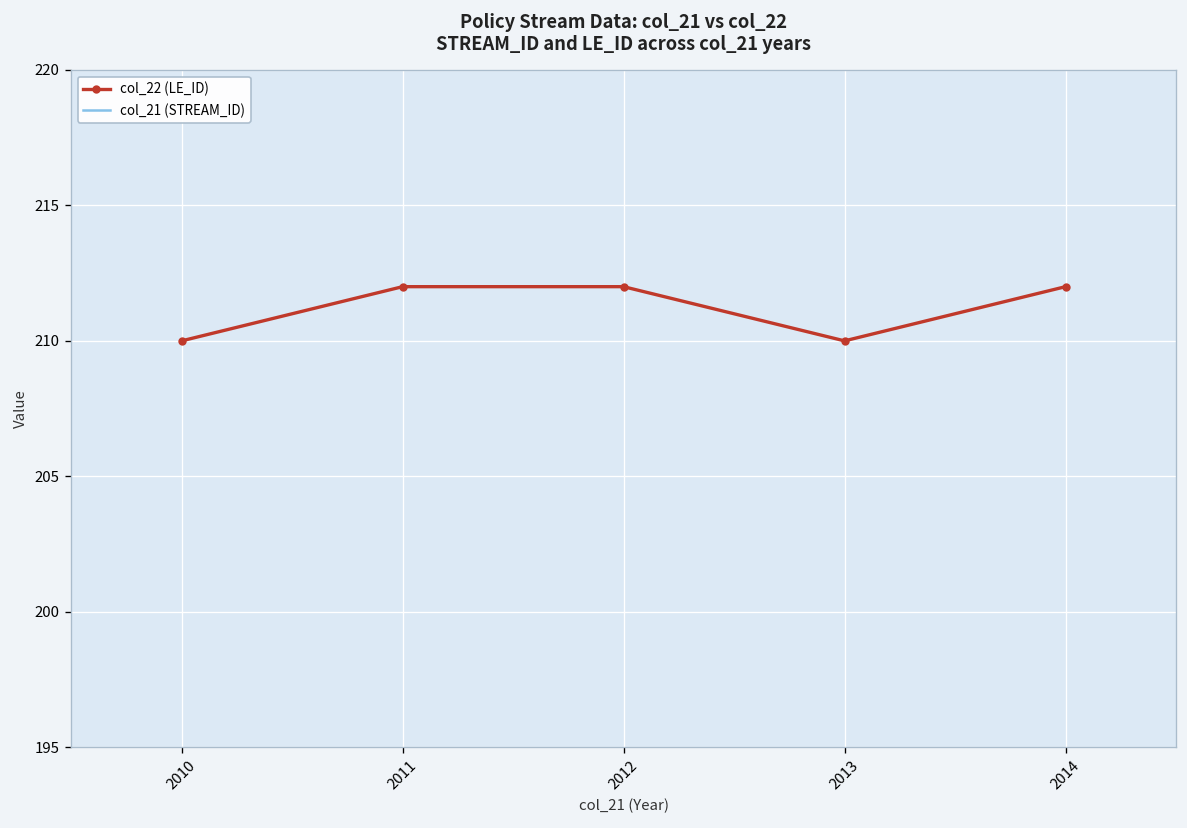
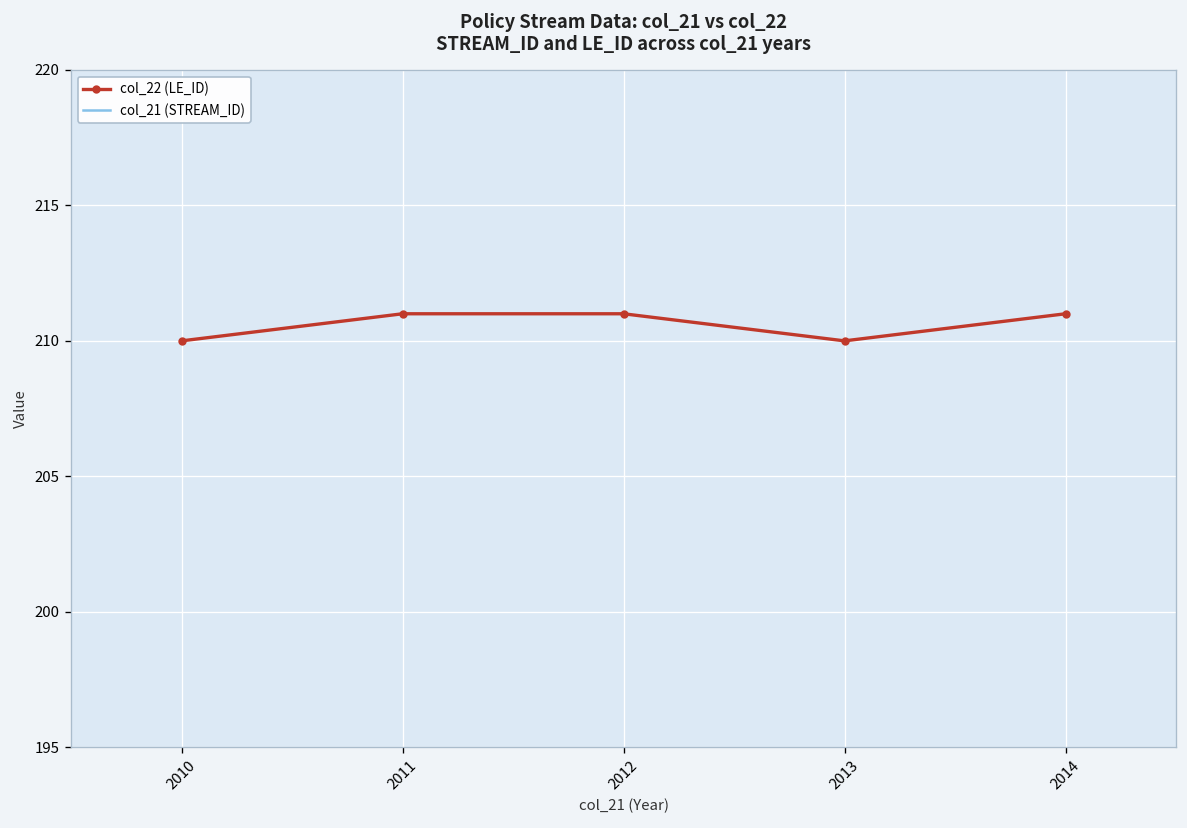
col_22 (LE_ID), 2011: 212 -> 211
col_22 (LE_ID), 2012: 212 -> 211
col_22 (LE_ID), 2014: 212 -> 211
